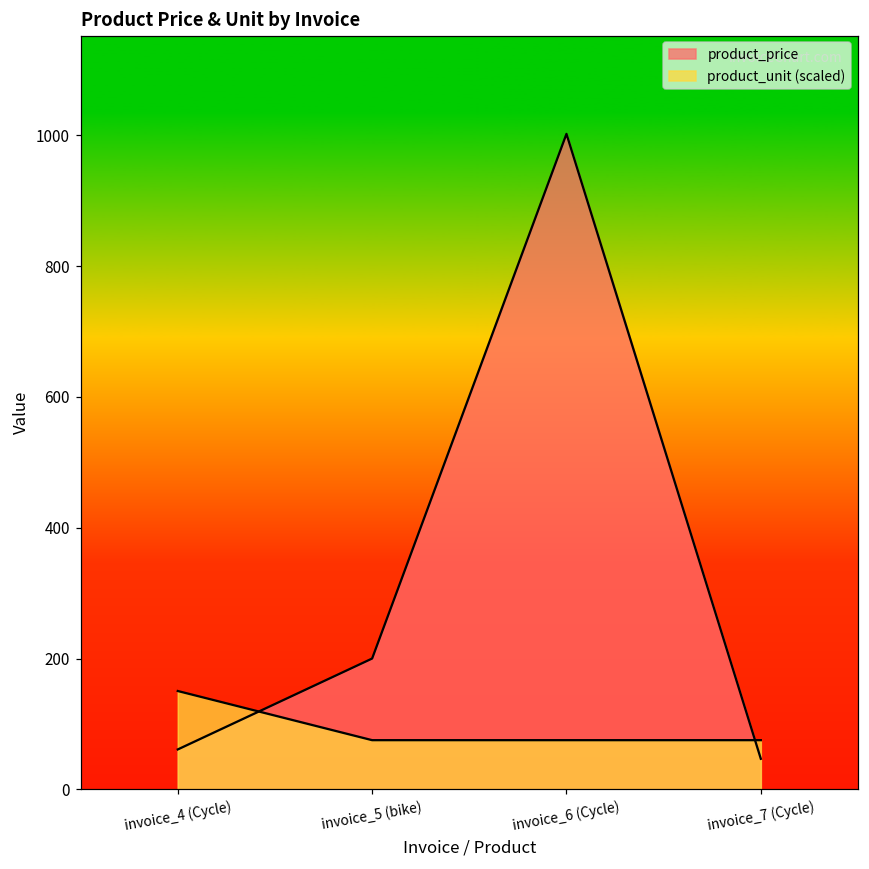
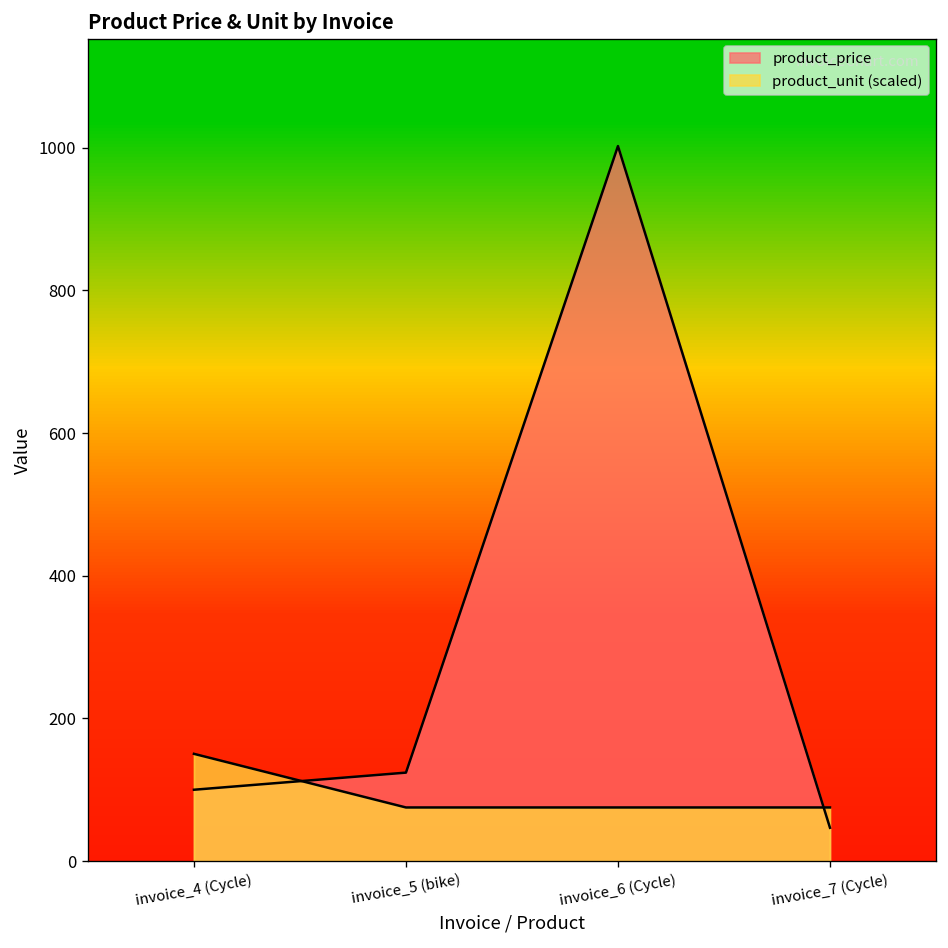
product_price, invoice_4 (Cycle): 60 -> 100
product_price, invoice_5 (bike): 200 -> 120
